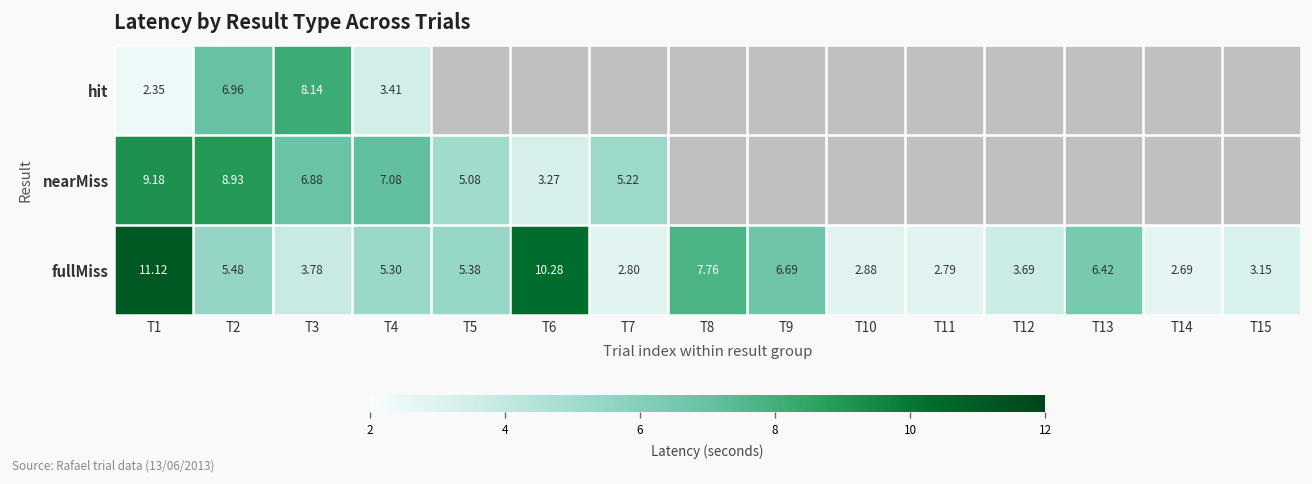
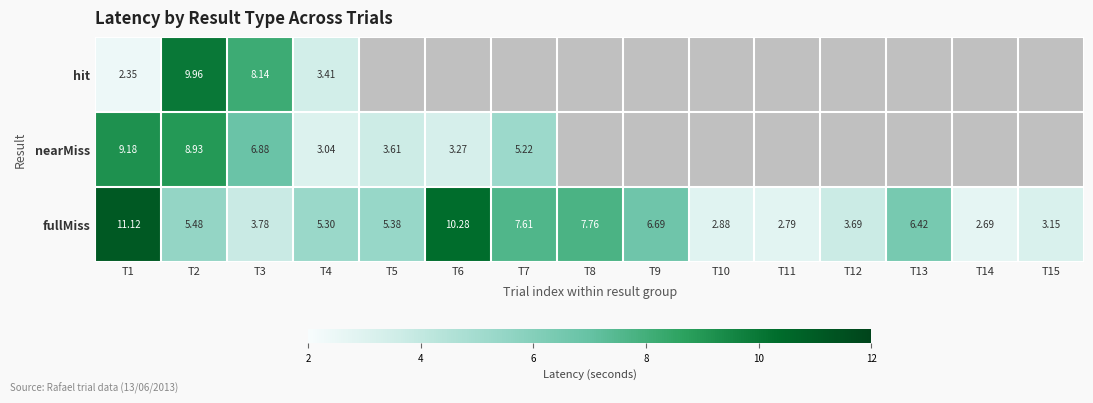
hit, T2: 6.96 -> 9.96
nearMiss, T4: 7.08 -> 3.04
nearMiss, T5: 5.08 -> 3.61
fullMiss, T7: 2.80 -> 7.61
